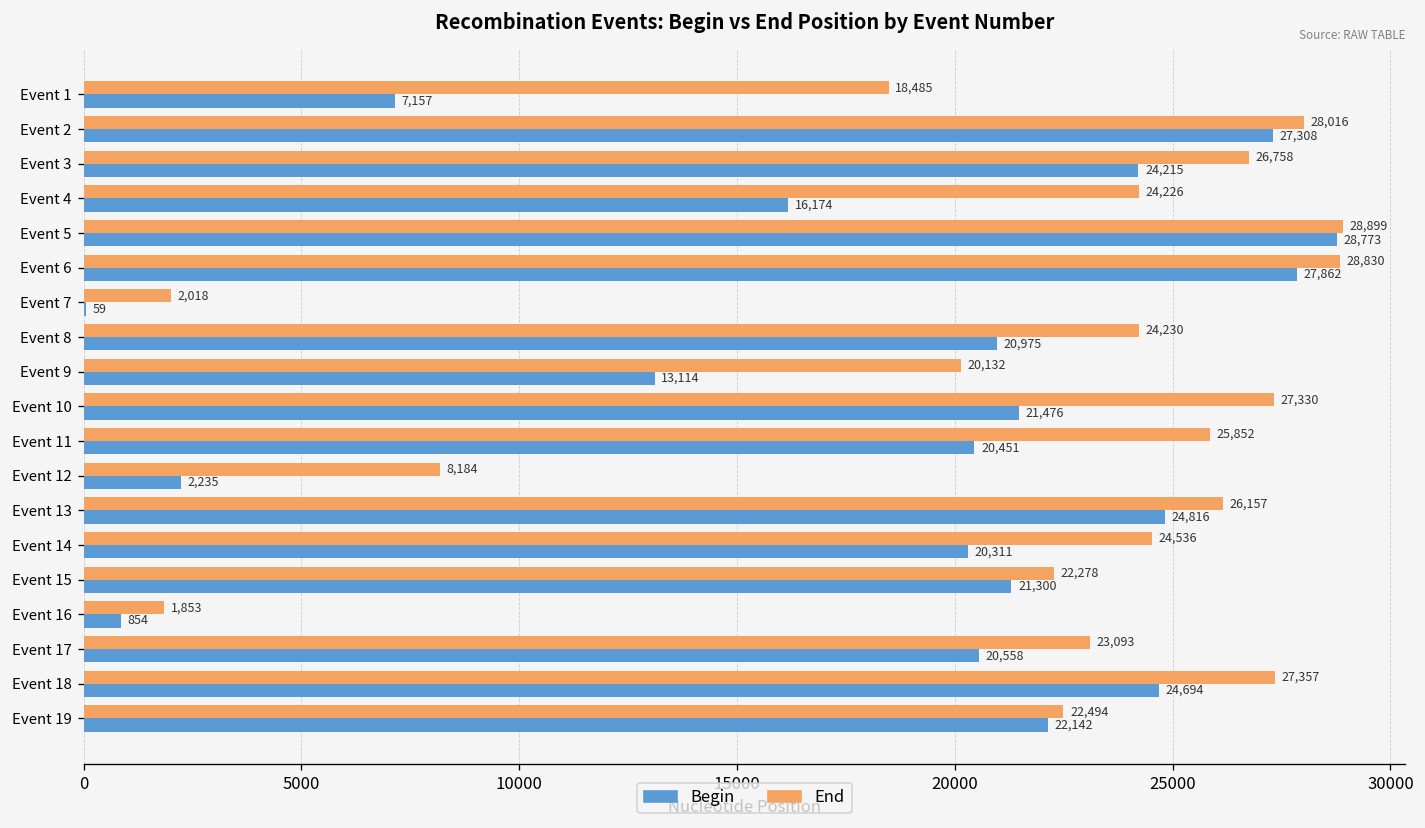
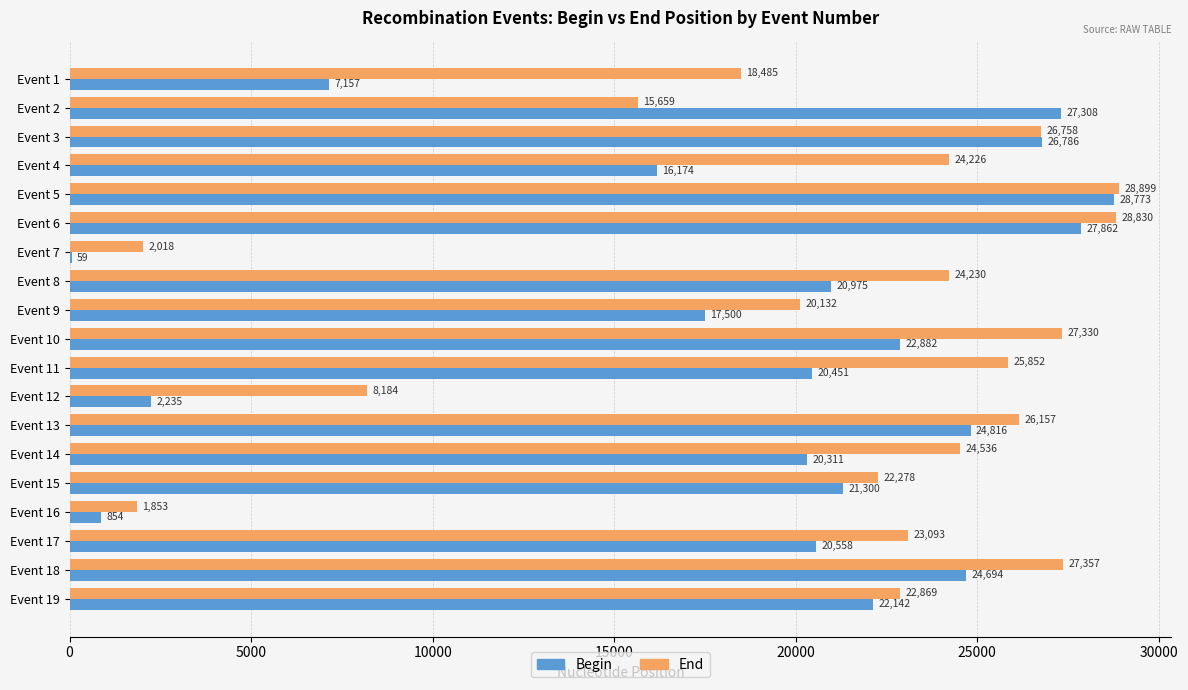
End, Event 2: 28,016 -> 15,659
Begin, Event 3: 24,215 -> 26,786
Begin, Event 9: 13,114 -> 17,500
Begin, Event 10: 21,476 -> 22,882
End, Event 19: 22,494 -> 22,869
